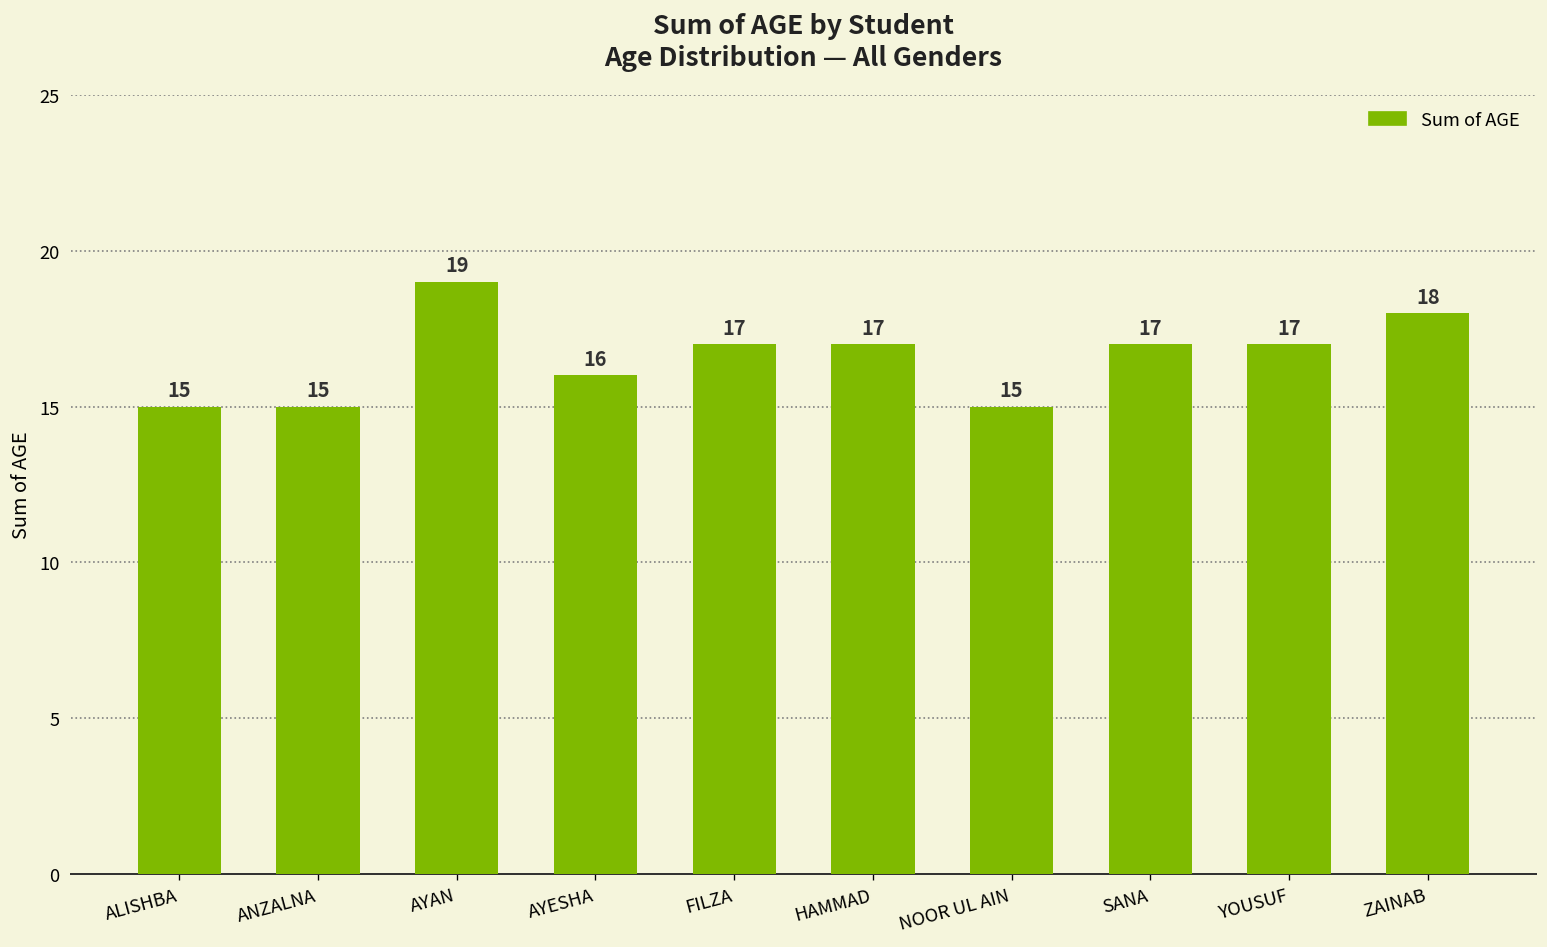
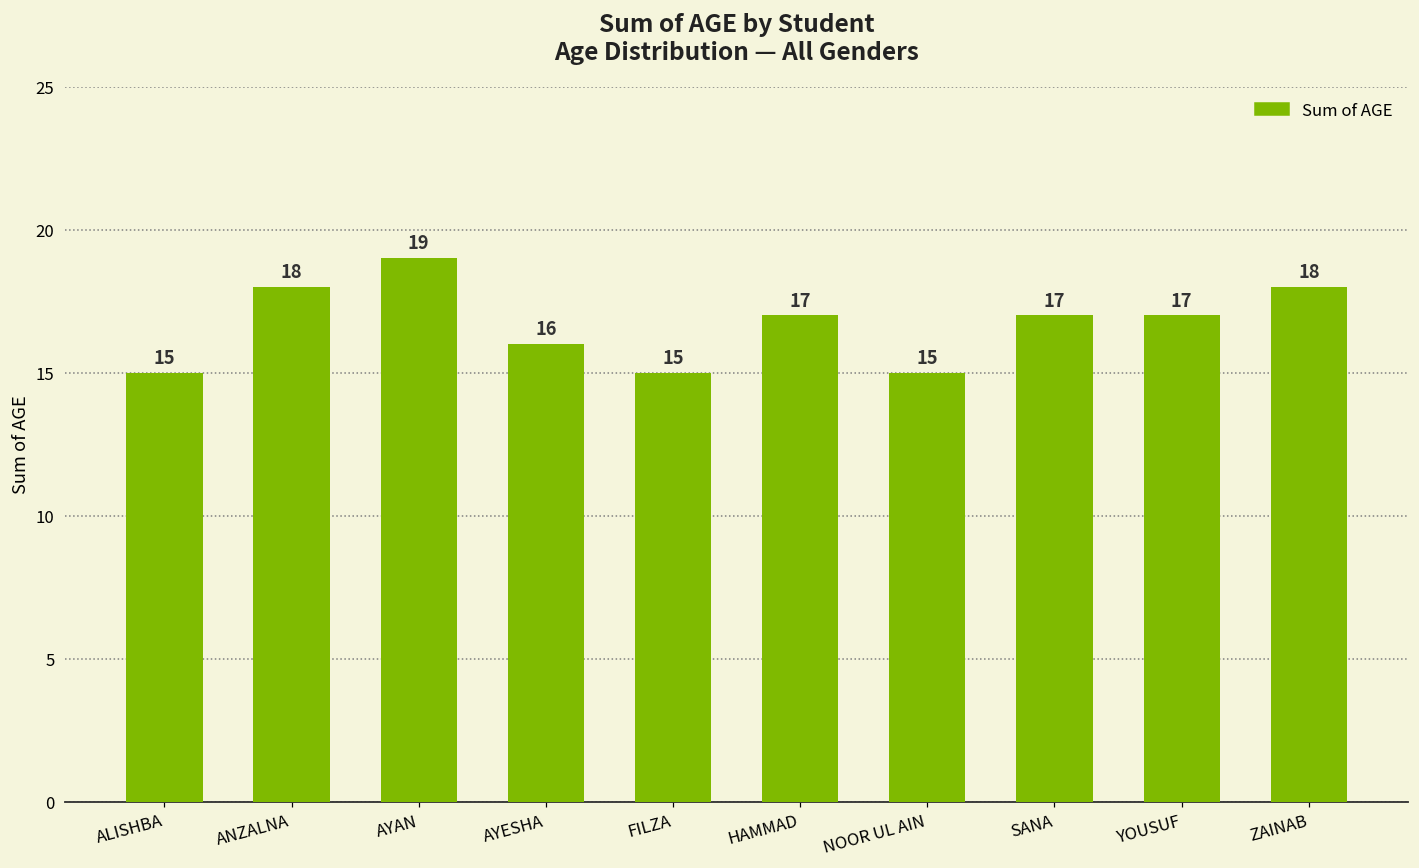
ANZALNA: 15 -> 18
FILZA: 17 -> 15
